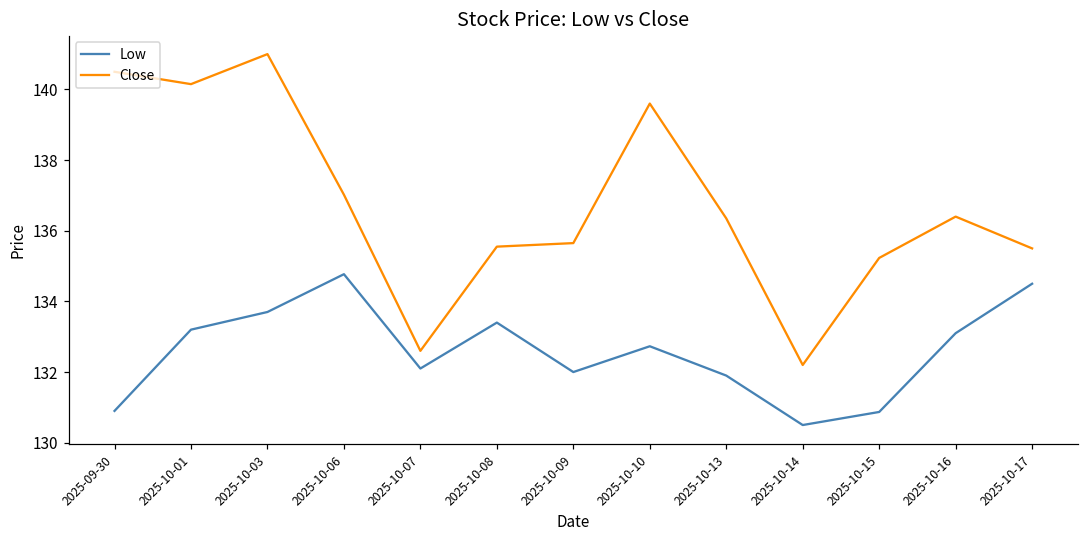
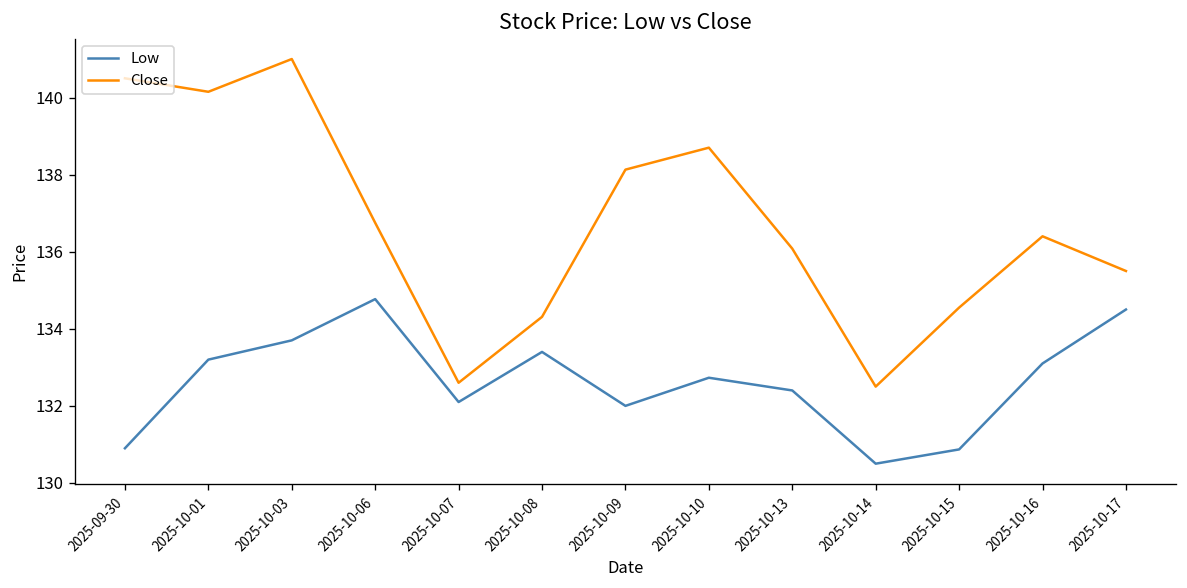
Close, 2025-10-06: 137.0 -> 136.8
Close, 2025-10-08: 135.6 -> 134.3
Close, 2025-10-09: 135.7 -> 138.1
Close, 2025-10-10: 139.6 -> 138.7
Low, 2025-10-13: 131.9 -> 132.4
Close, 2025-10-13: 136.4 -> 136.1
Close, 2025-10-14: 132.2 -> 132.5
Close, 2025-10-15: 135.2 -> 134.6
